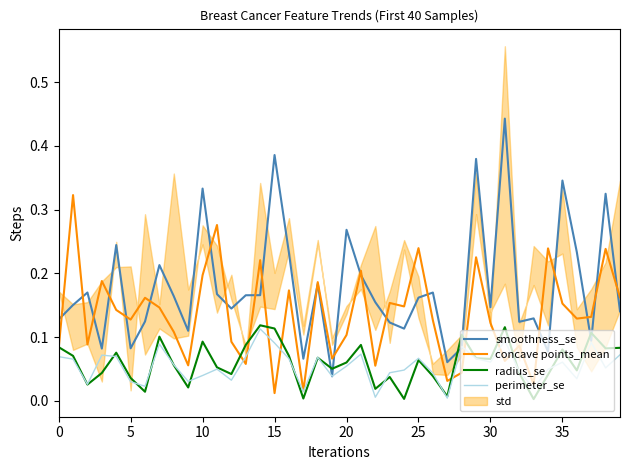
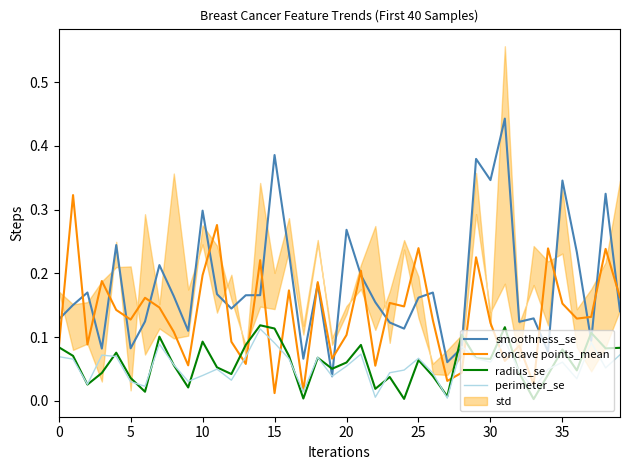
smoothness_se, 10: 0.33 -> 0.30
smoothness_se, 30: 0.15 -> 0.35
